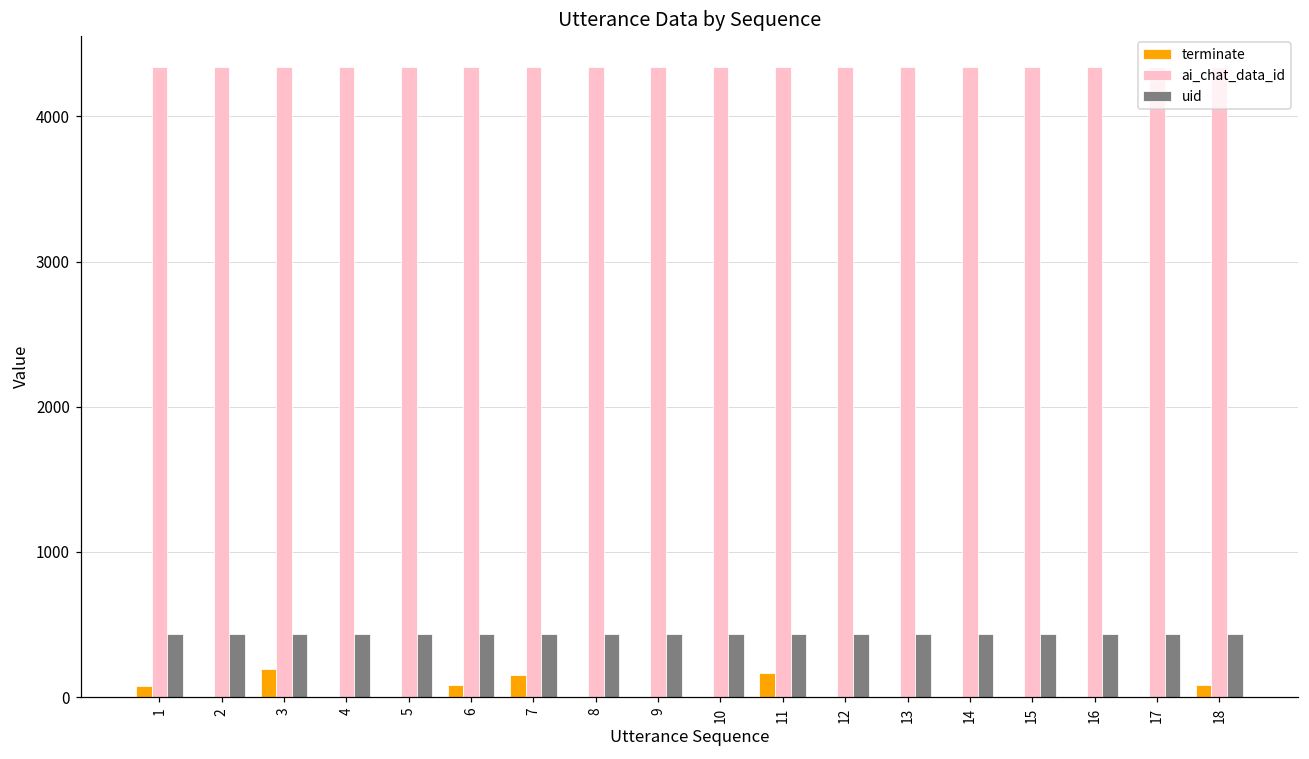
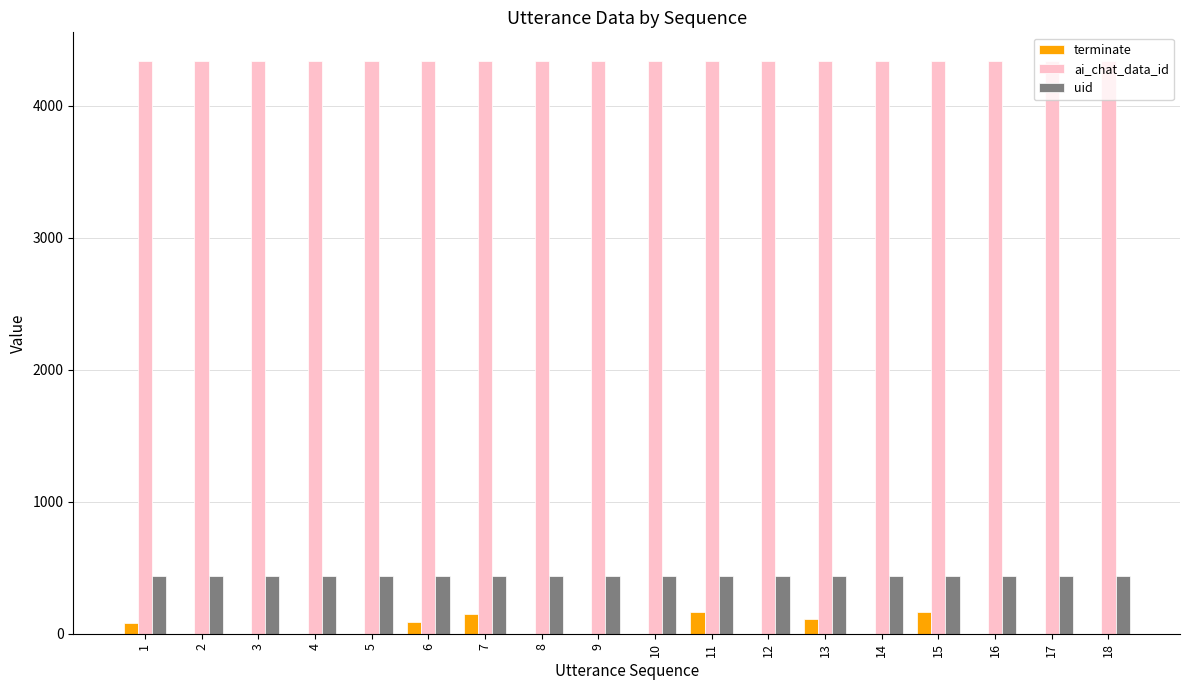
terminate, 3: 190 -> 0
terminate, 13: 0 -> 110
terminate, 15: 0 -> 170
terminate, 18: 80 -> 0
